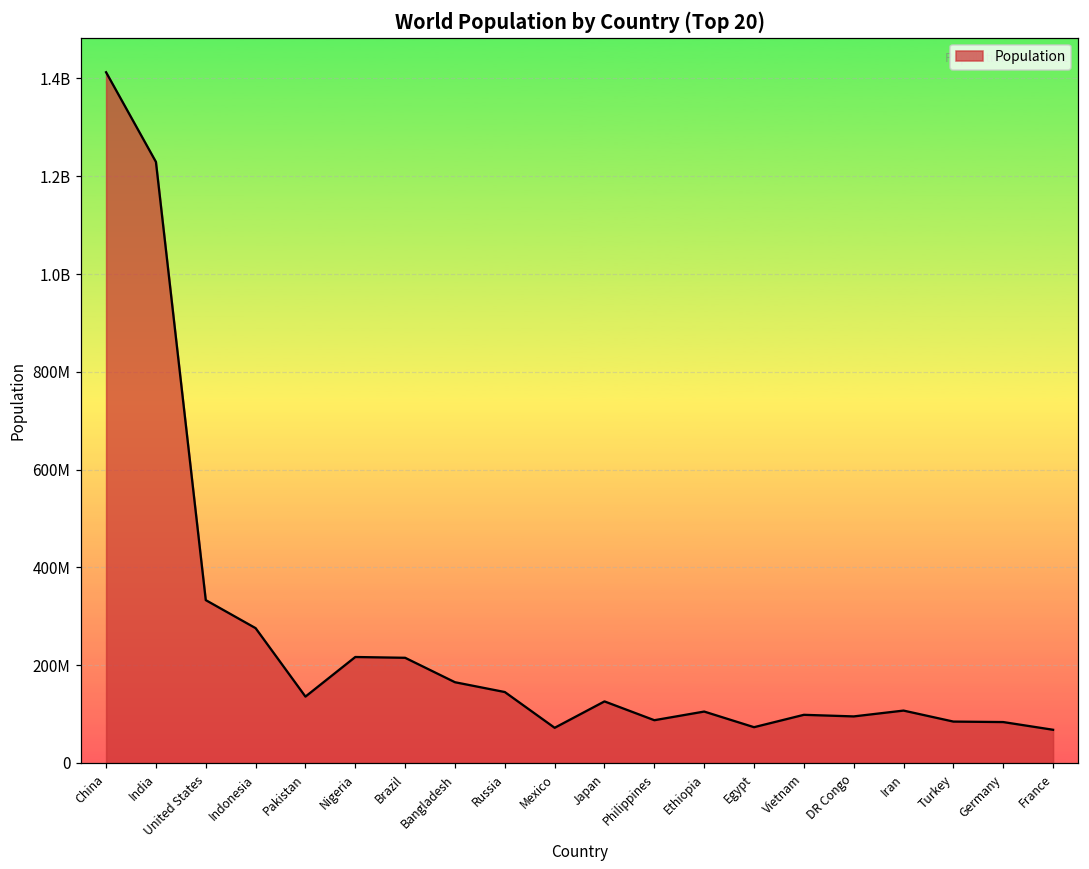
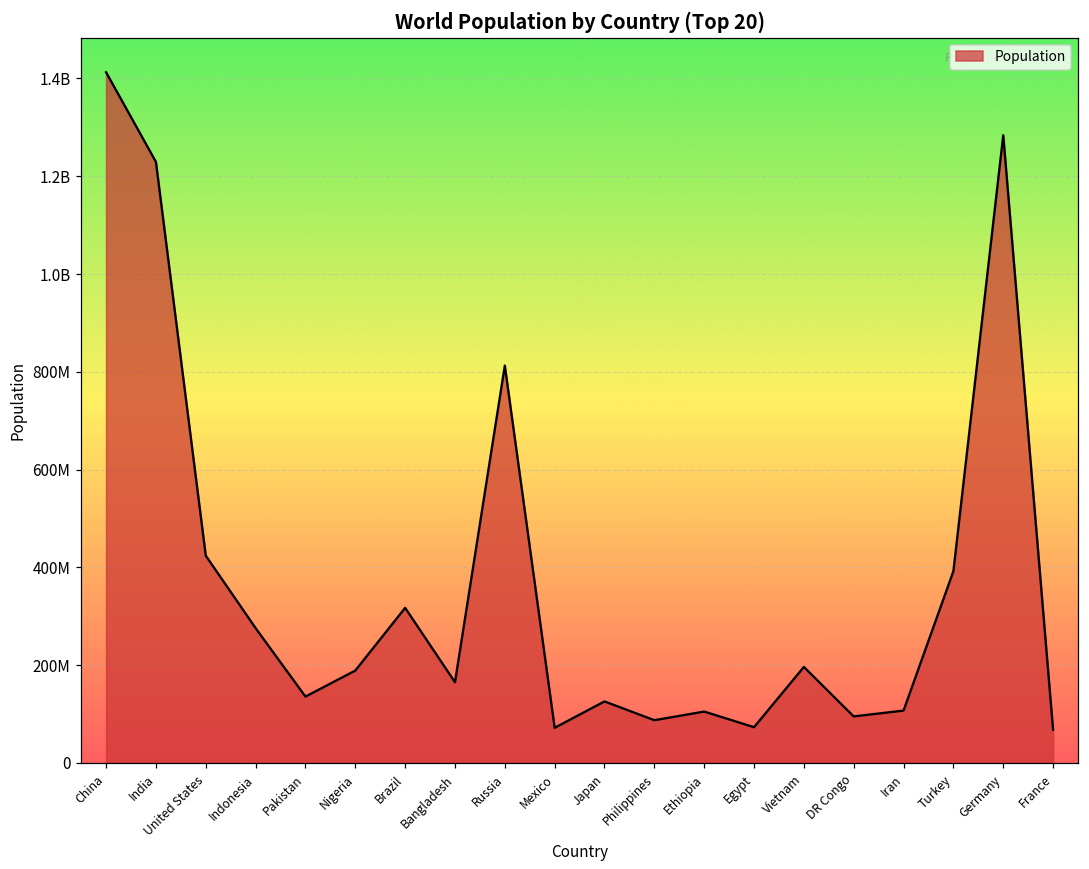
United States: 330000000 -> 420000000
Nigeria: 220000000 -> 190000000
Brazil: 220000000 -> 320000000
Russia: 150000000 -> 810000000
Vietnam: 100000000 -> 200000000
Turkey: 80000000 -> 390000000
Germany: 80000000 -> 1280000000
